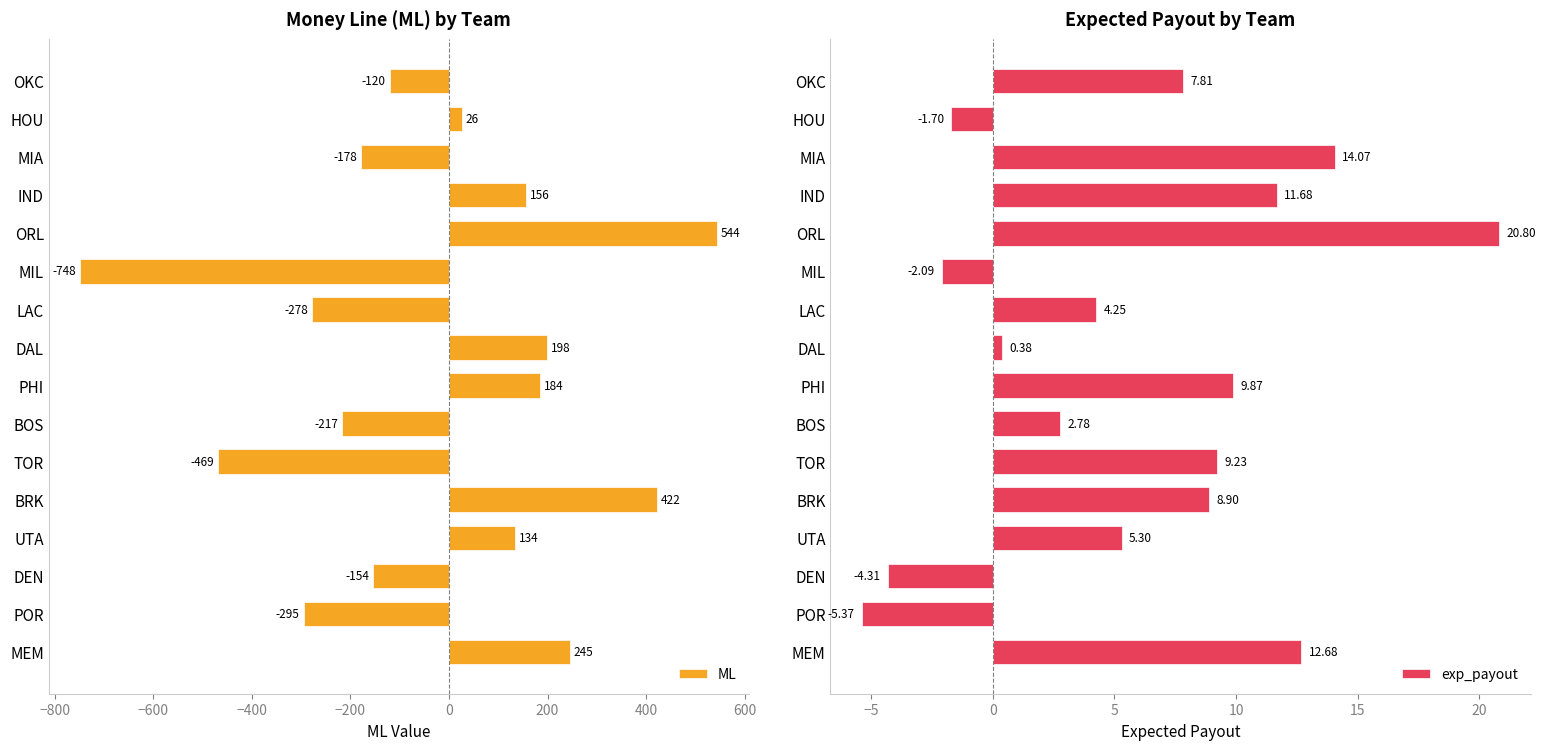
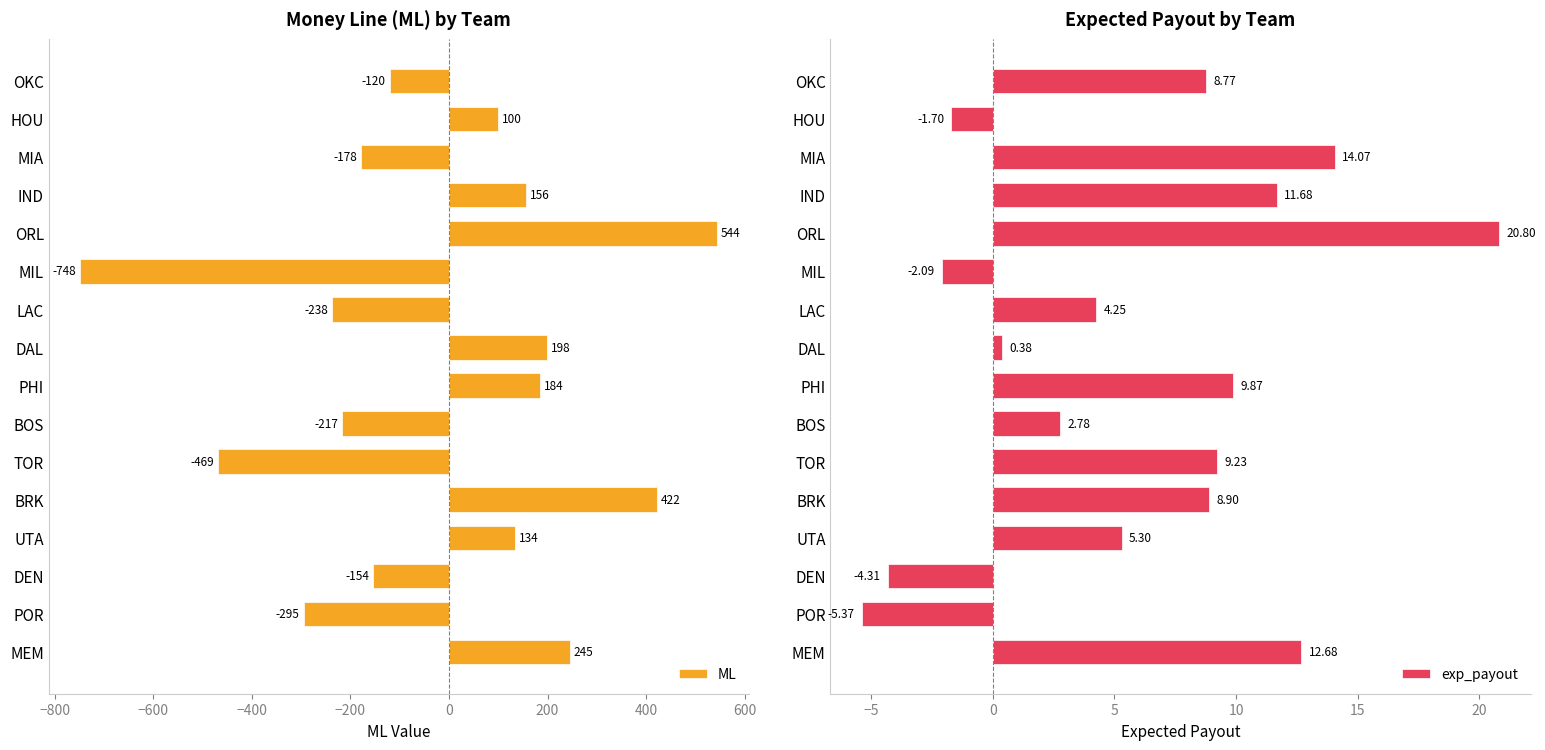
Money Line (ML) by Team, HOU: 26 -> 100
Money Line (ML) by Team, LAC: -278 -> -238
Expected Payout by Team, OKC: 7.81 -> 8.77
